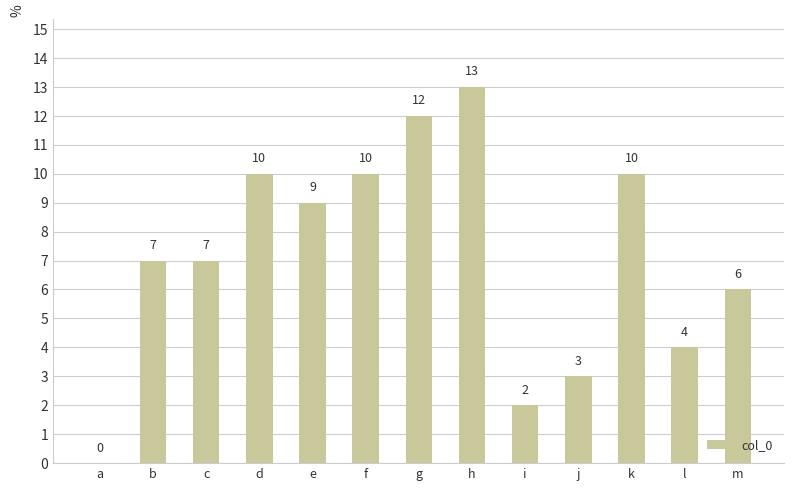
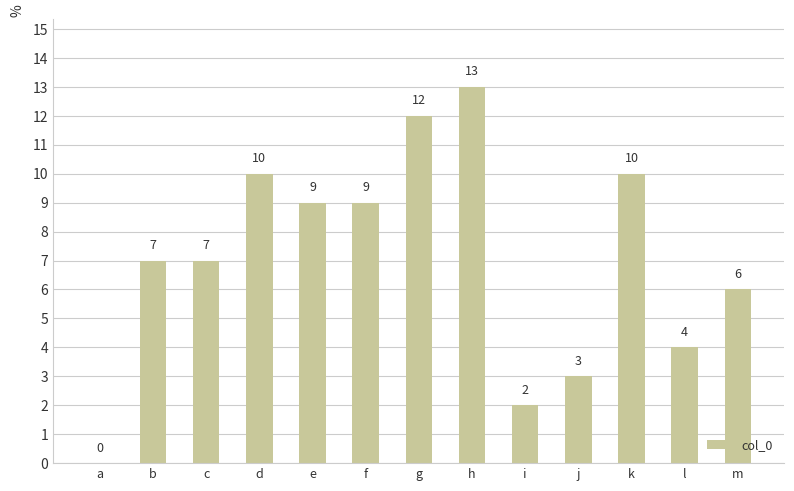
f: 10 -> 9
